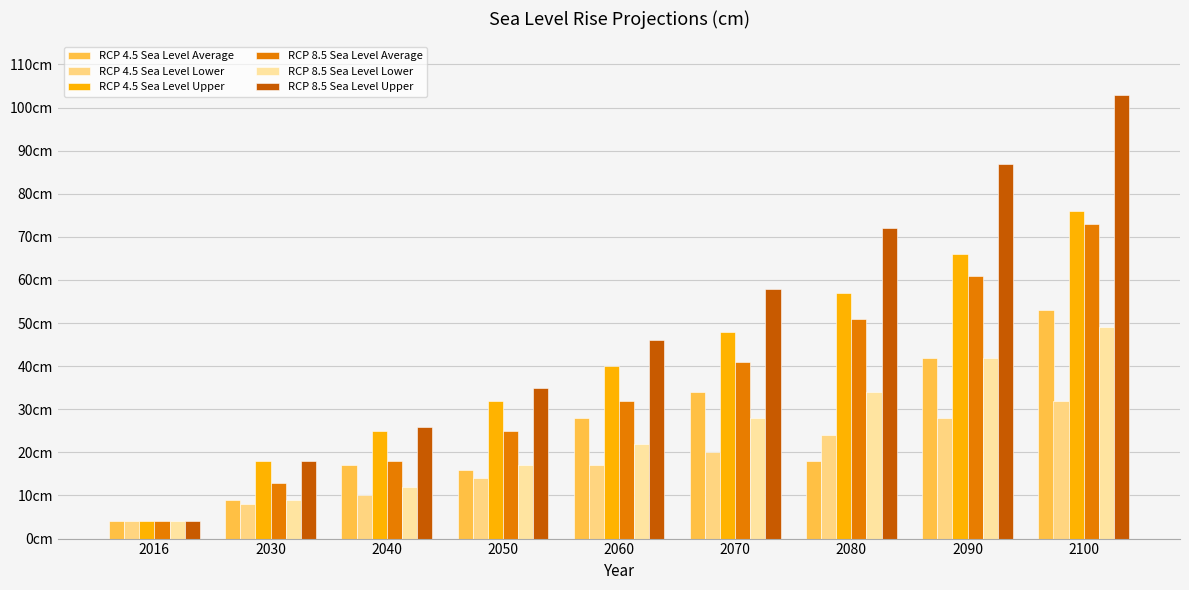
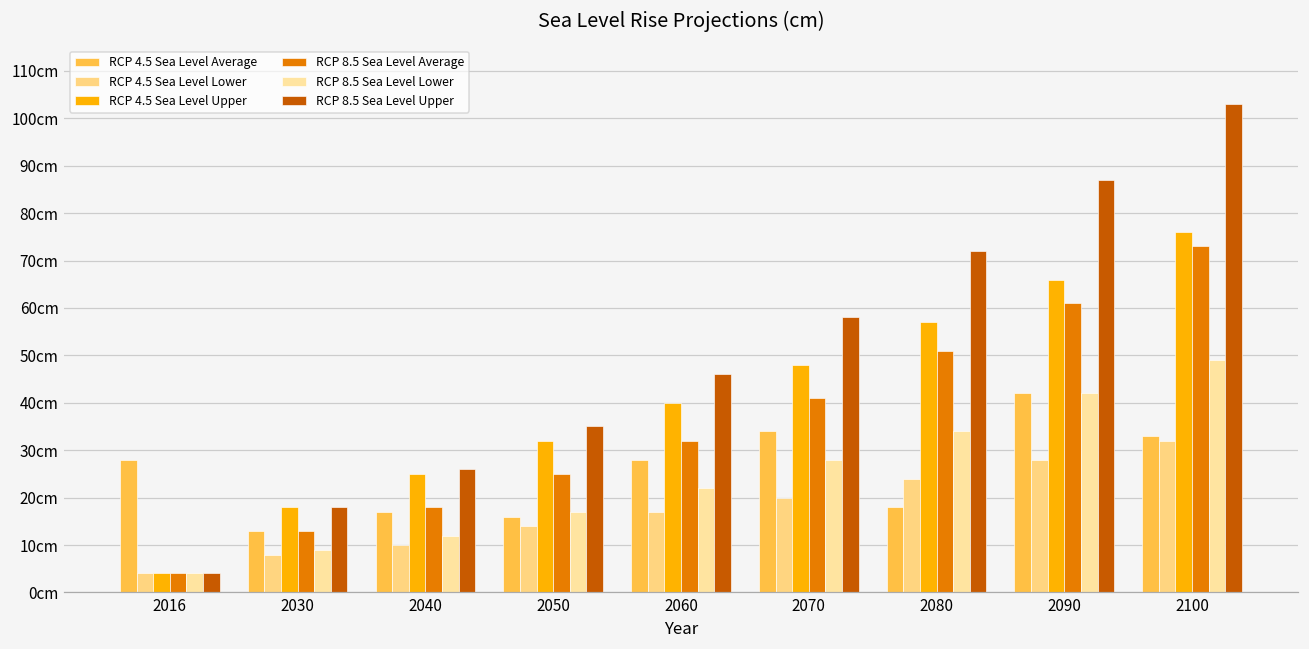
RCP 4.5 Sea Level Average, 2016: 4cm -> 28cm
RCP 4.5 Sea Level Average, 2030: 9cm -> 13cm
RCP 4.5 Sea Level Average, 2100: 53cm -> 33cm
